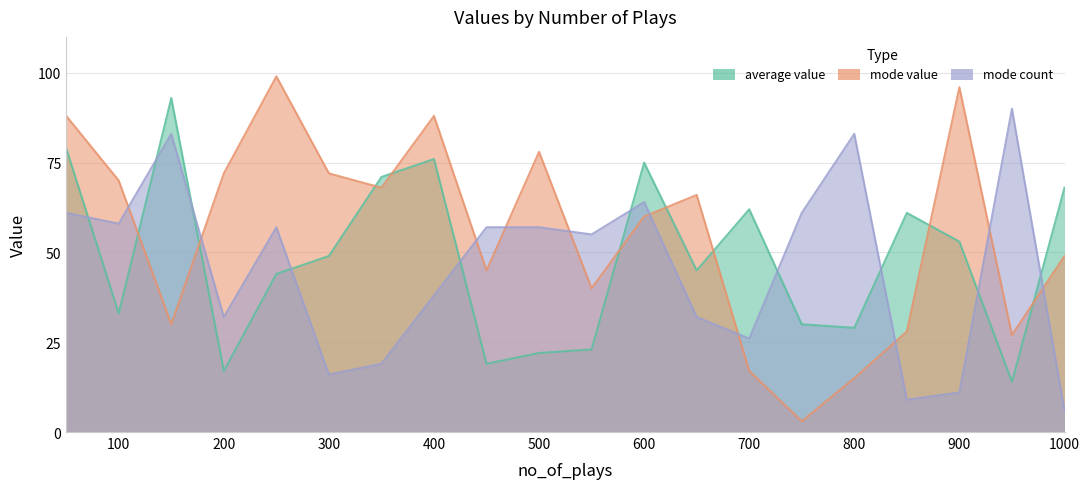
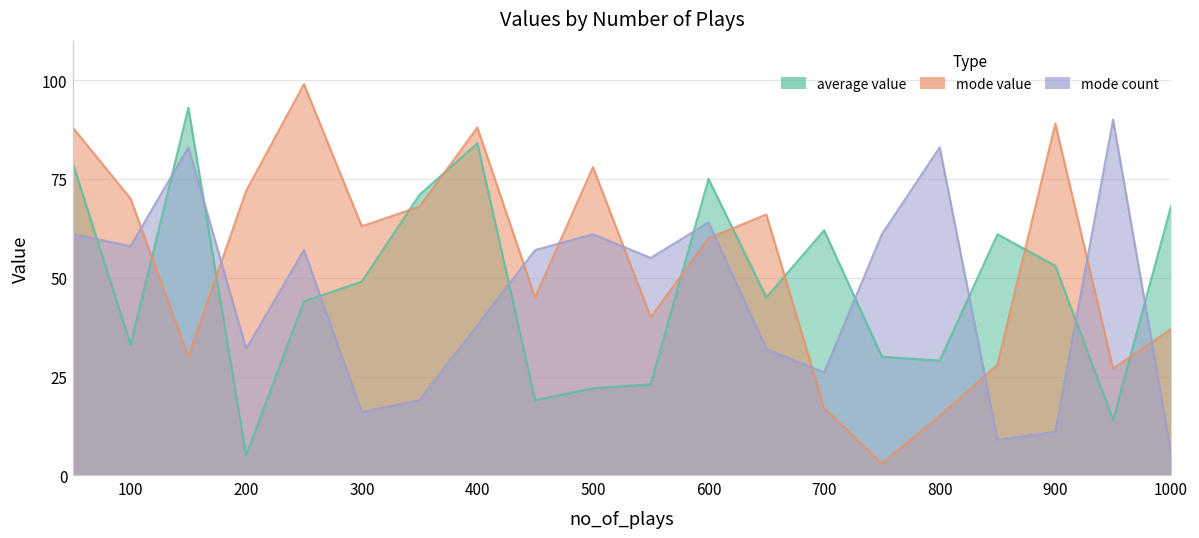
average value, 200: 17 -> 5
mode value, 300: 72 -> 63
average value, 400: 76 -> 84
mode count, 500: 57 -> 61
mode value, 900: 96 -> 89
mode value, 1000: 49 -> 37
